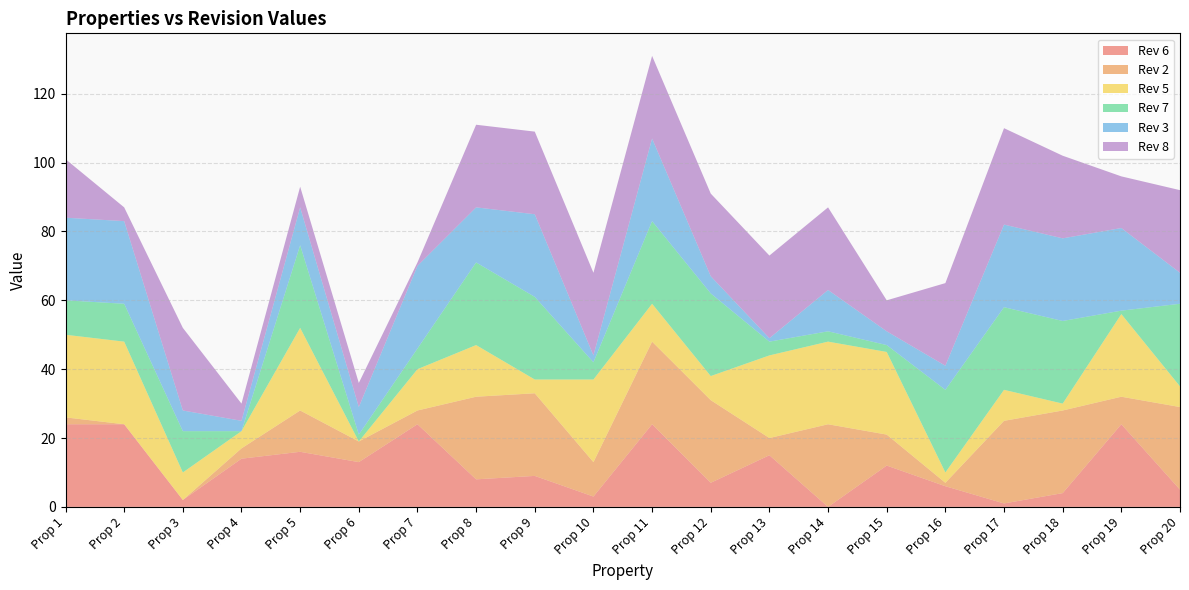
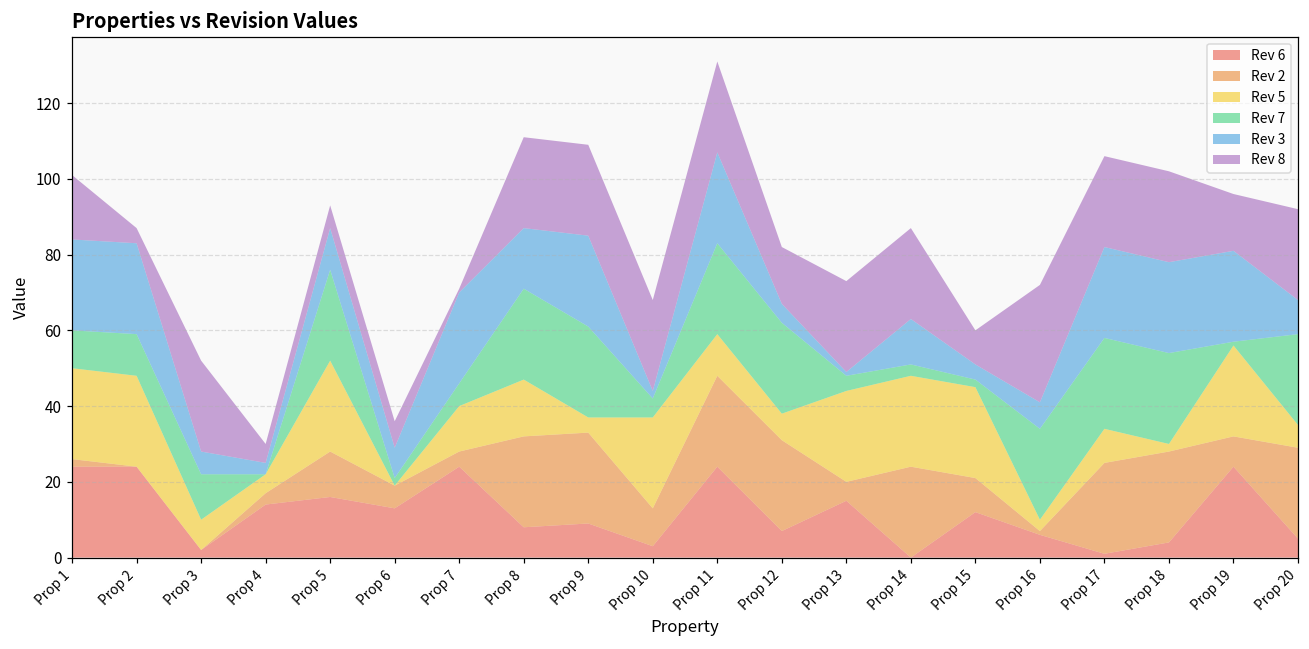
Rev 8, Prop 12: 24 -> 15
Rev 8, Prop 16: 24 -> 31
Rev 8, Prop 17: 28 -> 24
